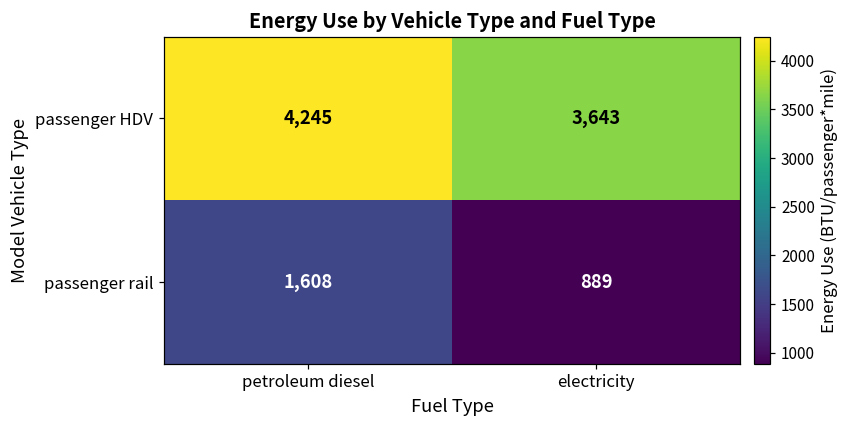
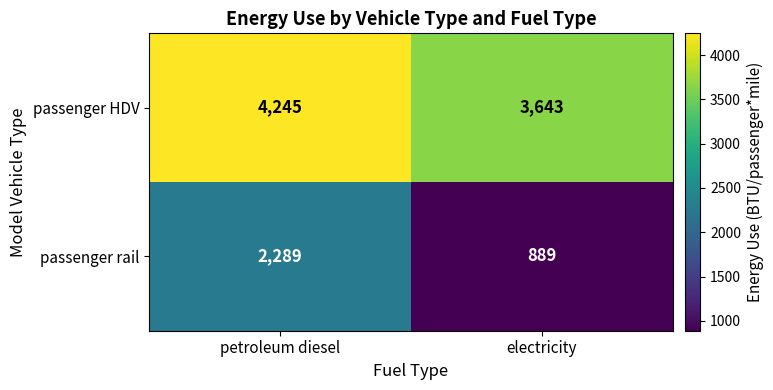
passenger rail, petroleum diesel: 1,608 -> 2,289
